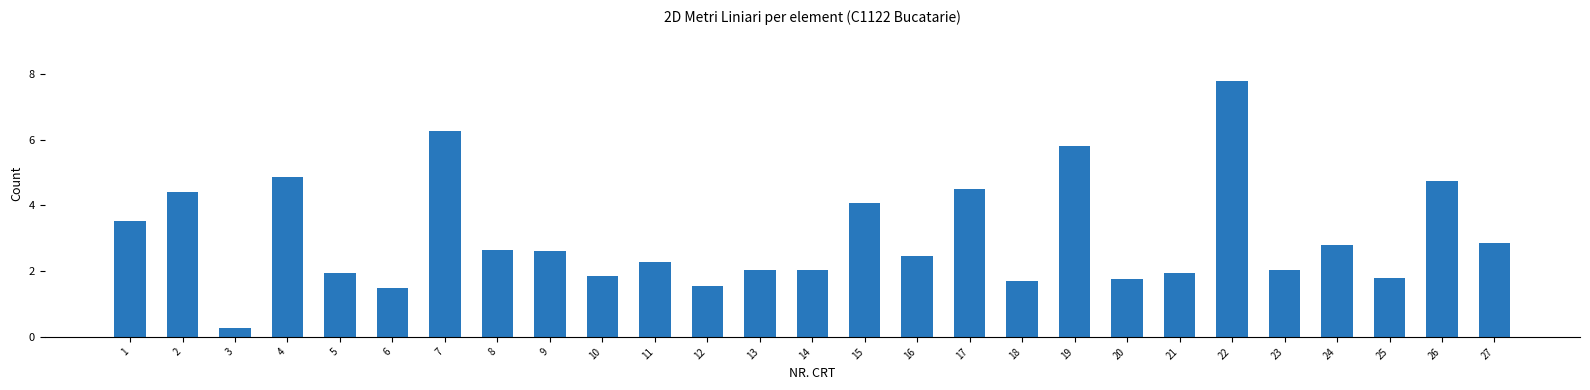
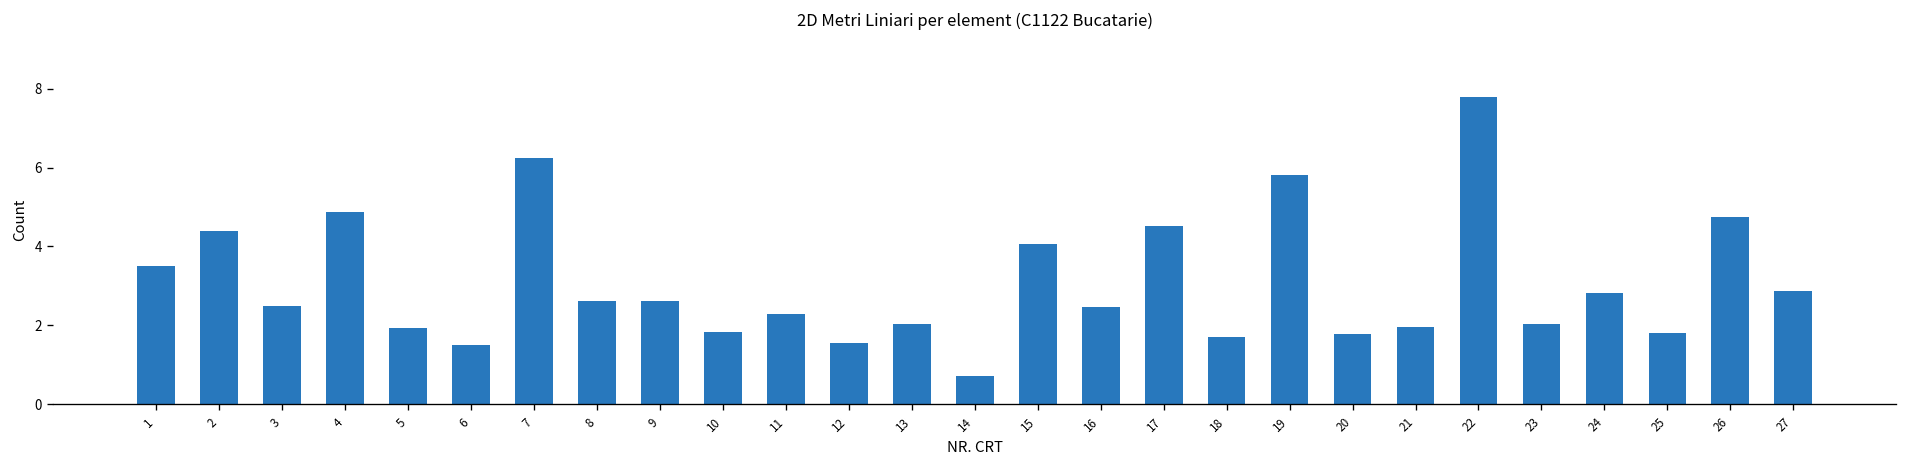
3: 0.3 -> 2.5
14: 2.0 -> 0.7
